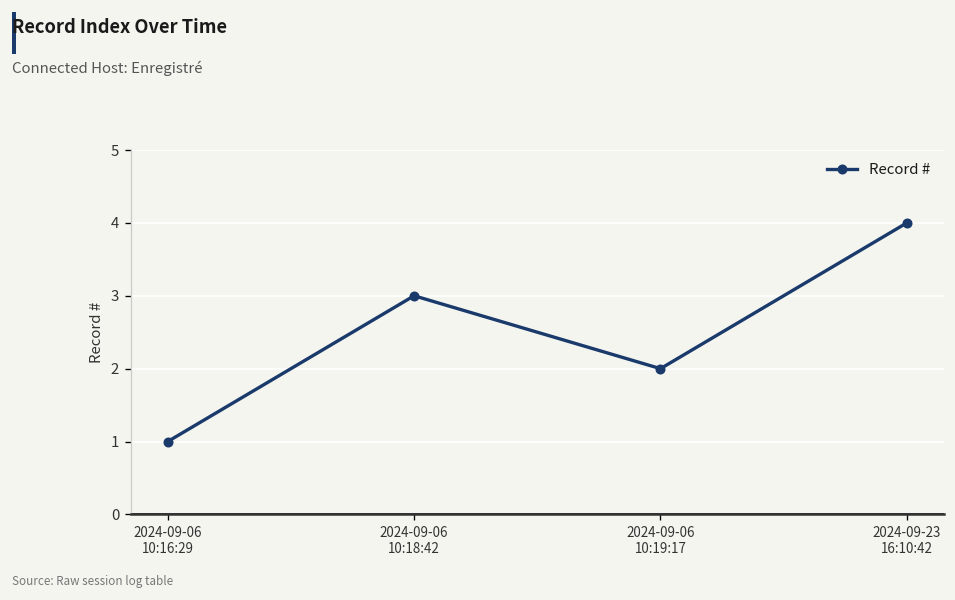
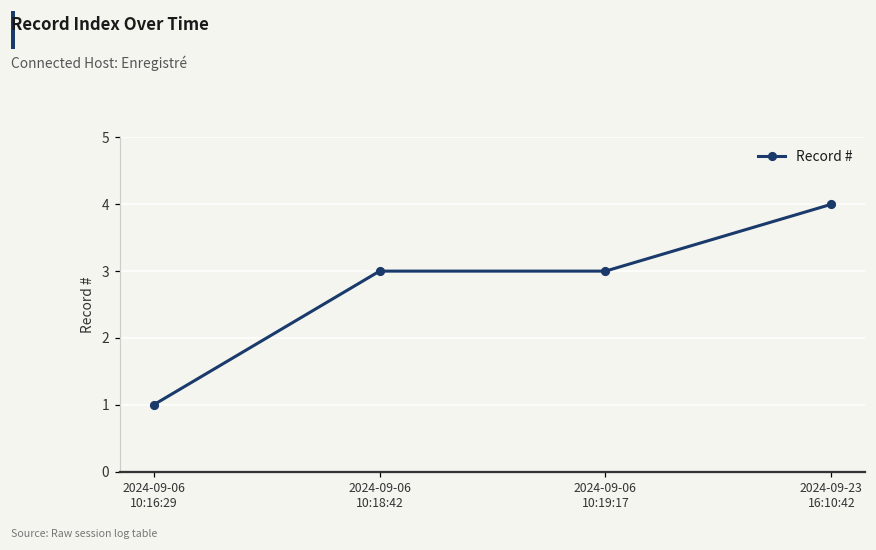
2024-09-06 10:19:17: 2 -> 3
